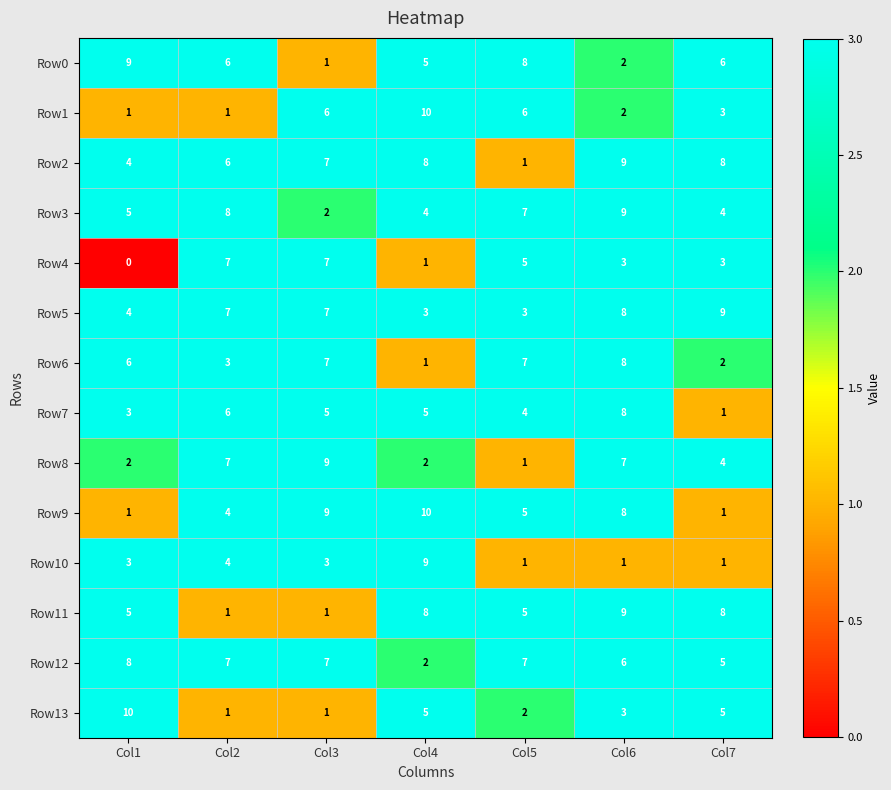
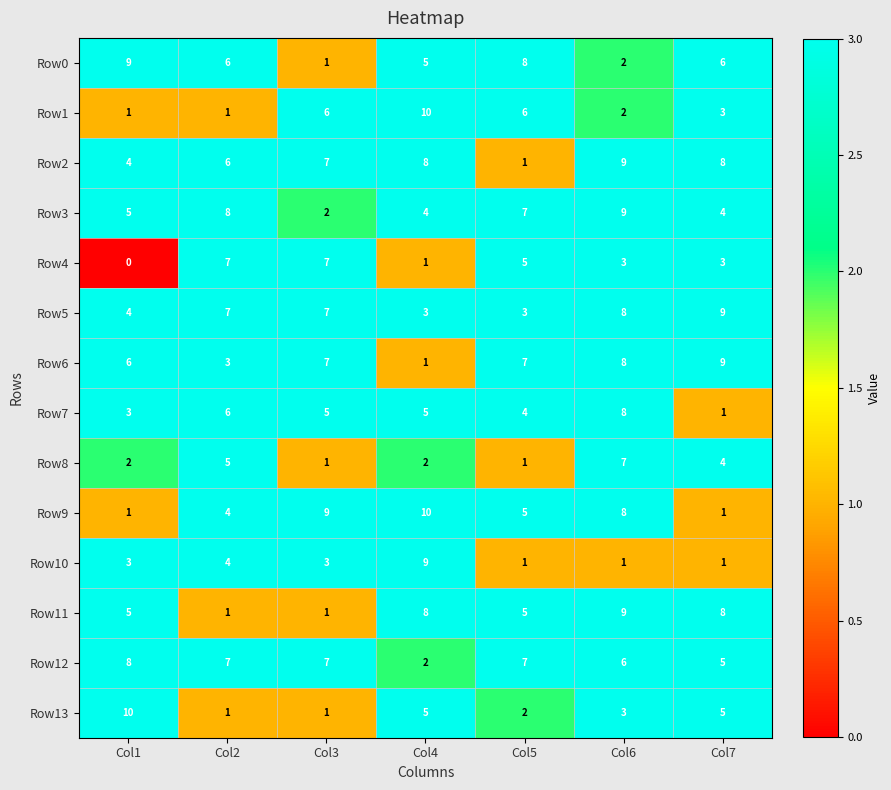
Row6, Col7: 2 -> 9
Row8, Col2: 7 -> 5
Row8, Col3: 9 -> 1
